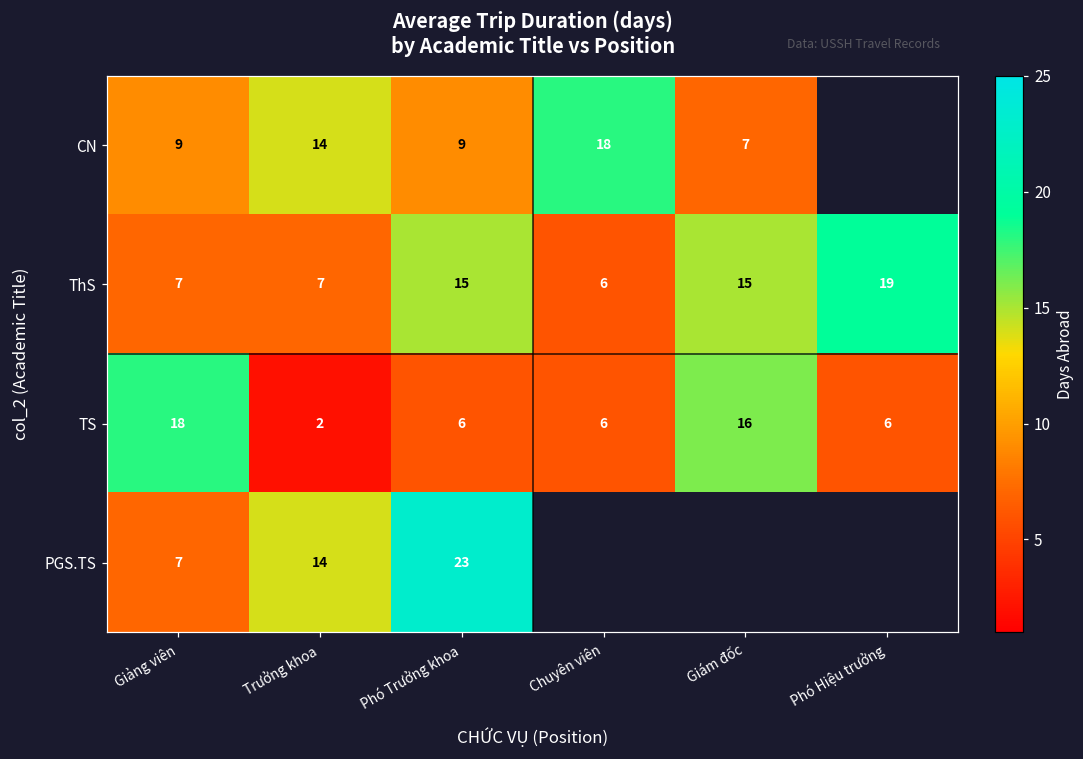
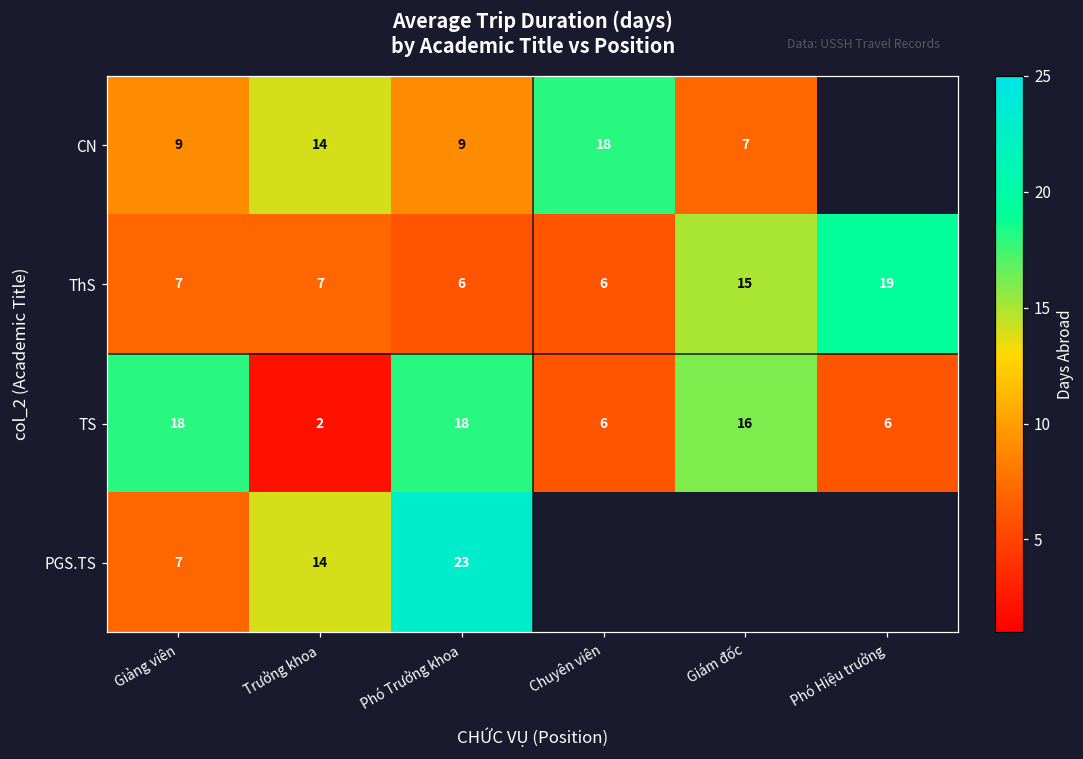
ThS, Phó Trưởng khoa: 15 -> 6
TS, Phó Trưởng khoa: 6 -> 18
